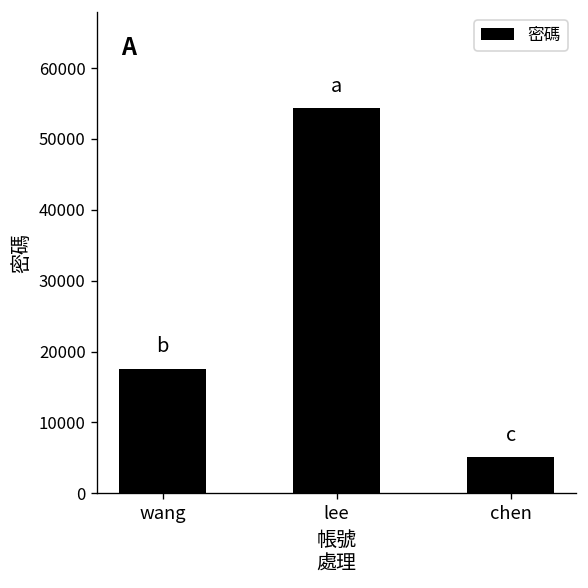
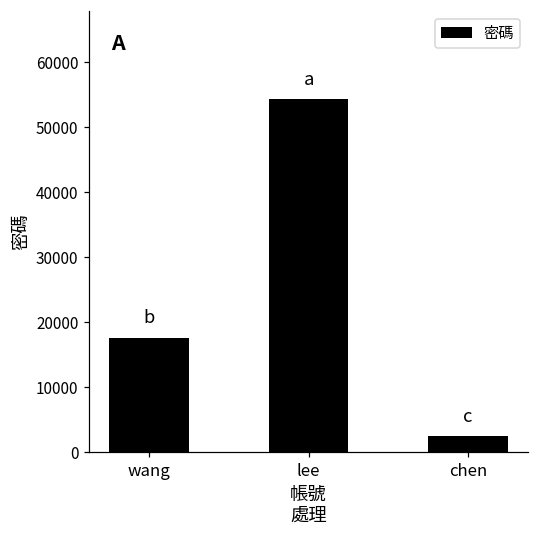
chen: 5000 -> 2000
